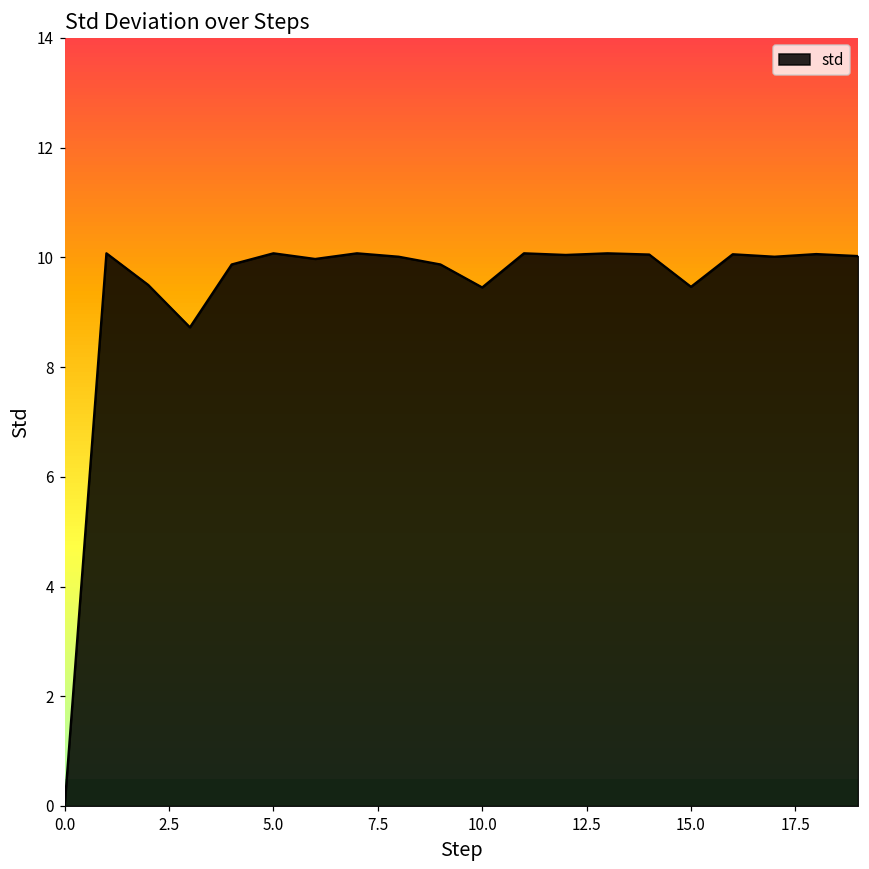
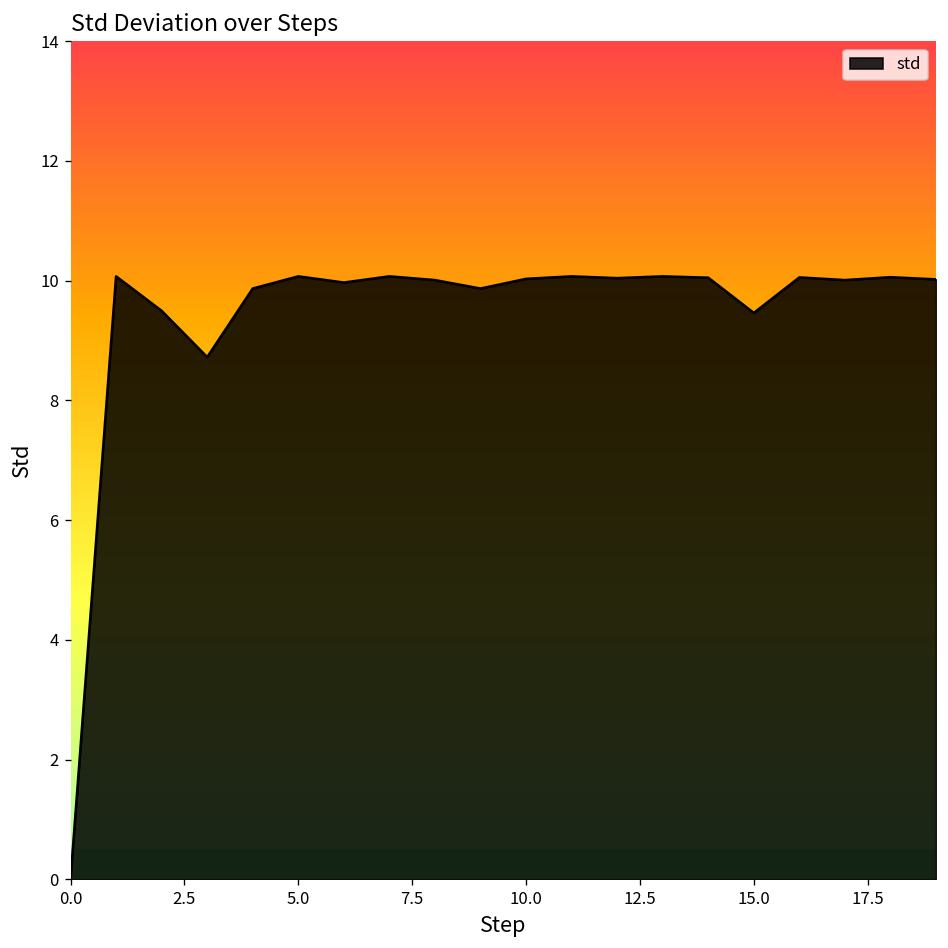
10.0: 9.4 -> 10.0
